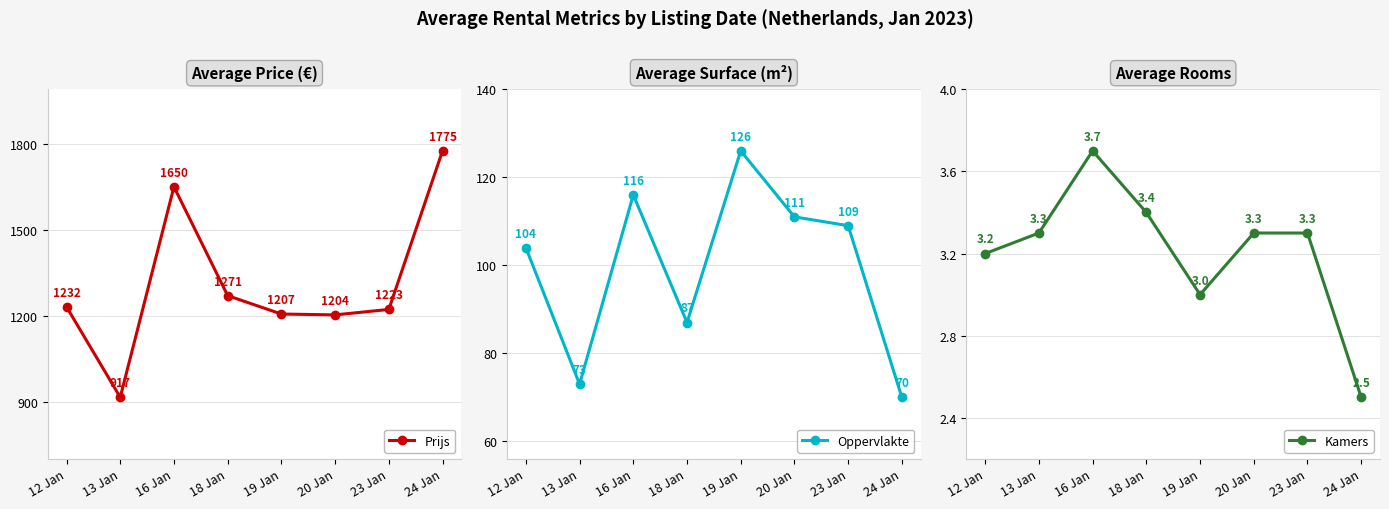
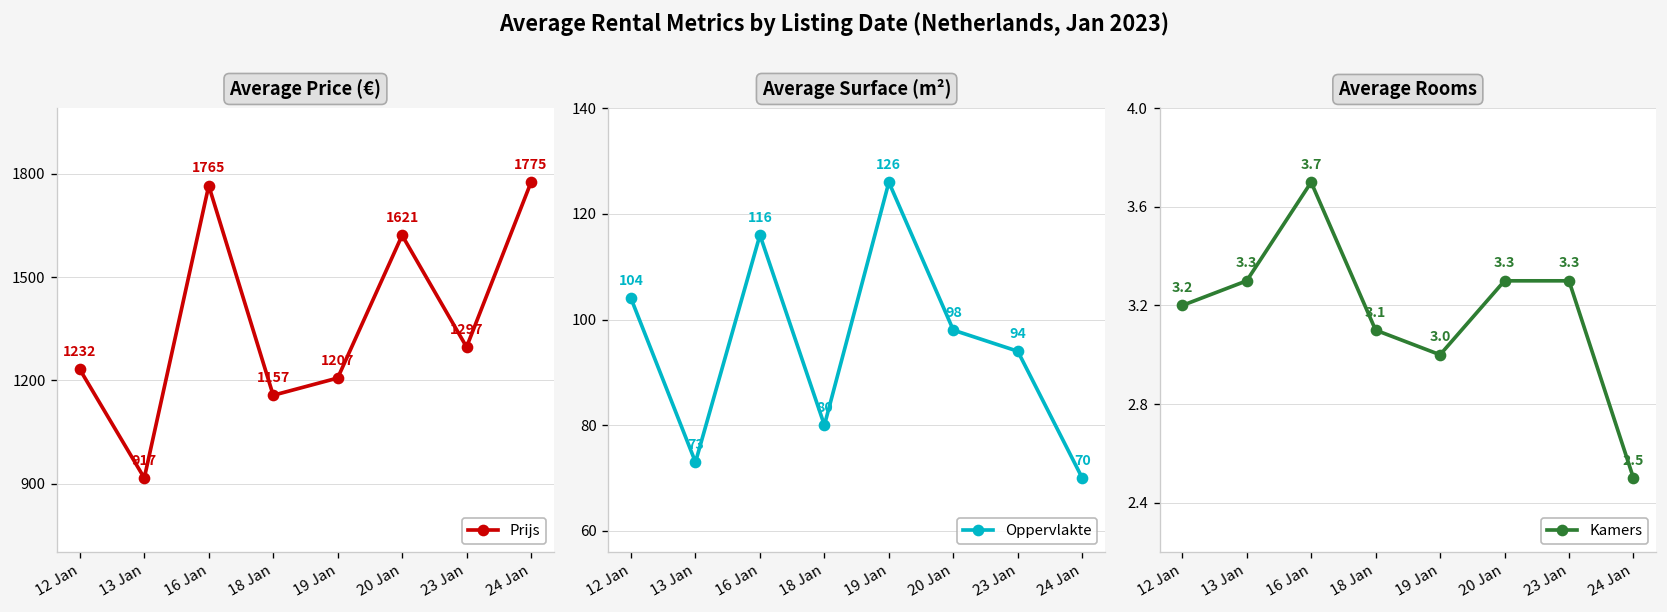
Average Price (€), 16 Jan: 1650 -> 1765
Average Price (€), 18 Jan: 1271 -> 1157
Average Price (€), 20 Jan: 1204 -> 1621
Average Price (€), 23 Jan: 1223 -> 1297
Average Surface (m²), 18 Jan: 87 -> 80
Average Surface (m²), 20 Jan: 111 -> 98
Average Surface (m²), 23 Jan: 109 -> 94
Average Rooms, 18 Jan: 3.4 -> 3.1
